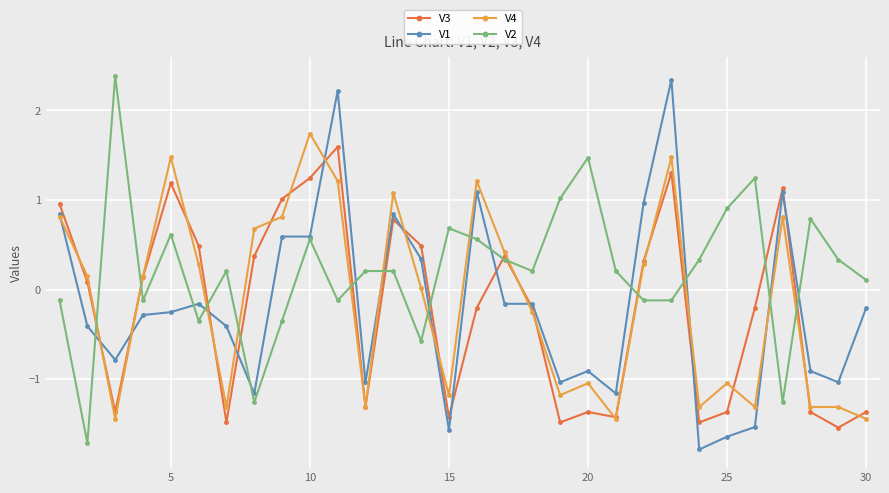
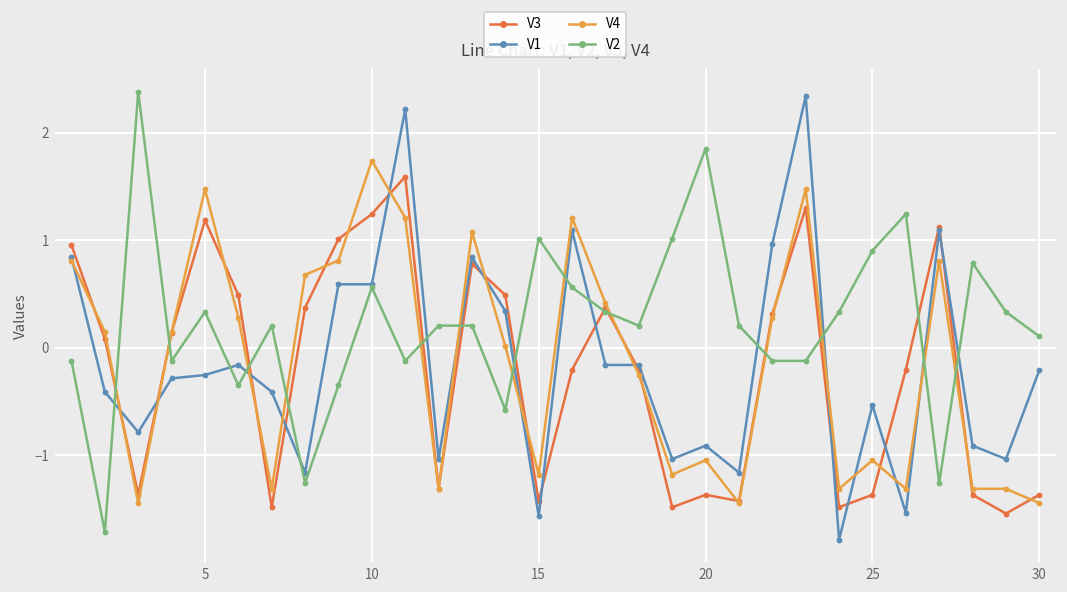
V2, 5: 0.6 -> 0.3
V2, 15: 0.7 -> 1.0
V2, 20: 1.5 -> 1.9
V1, 25: -1.6 -> -0.5
